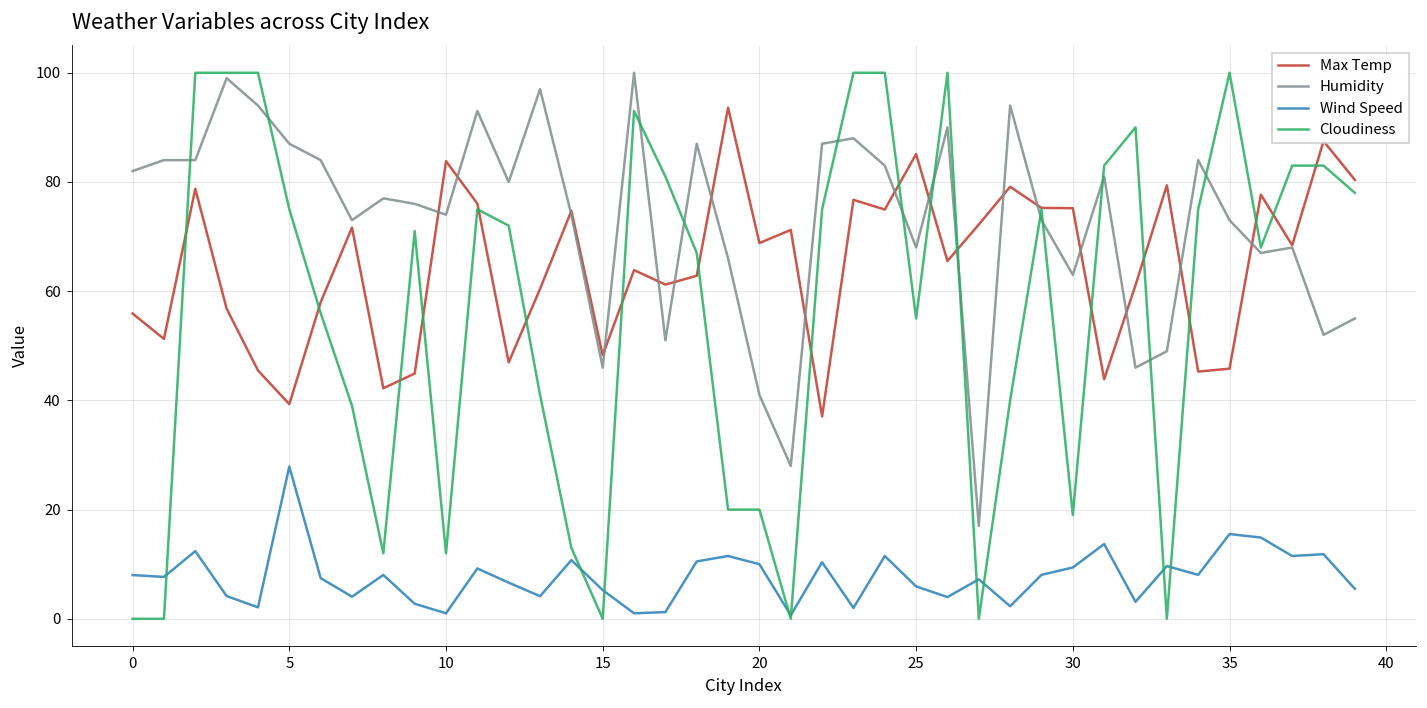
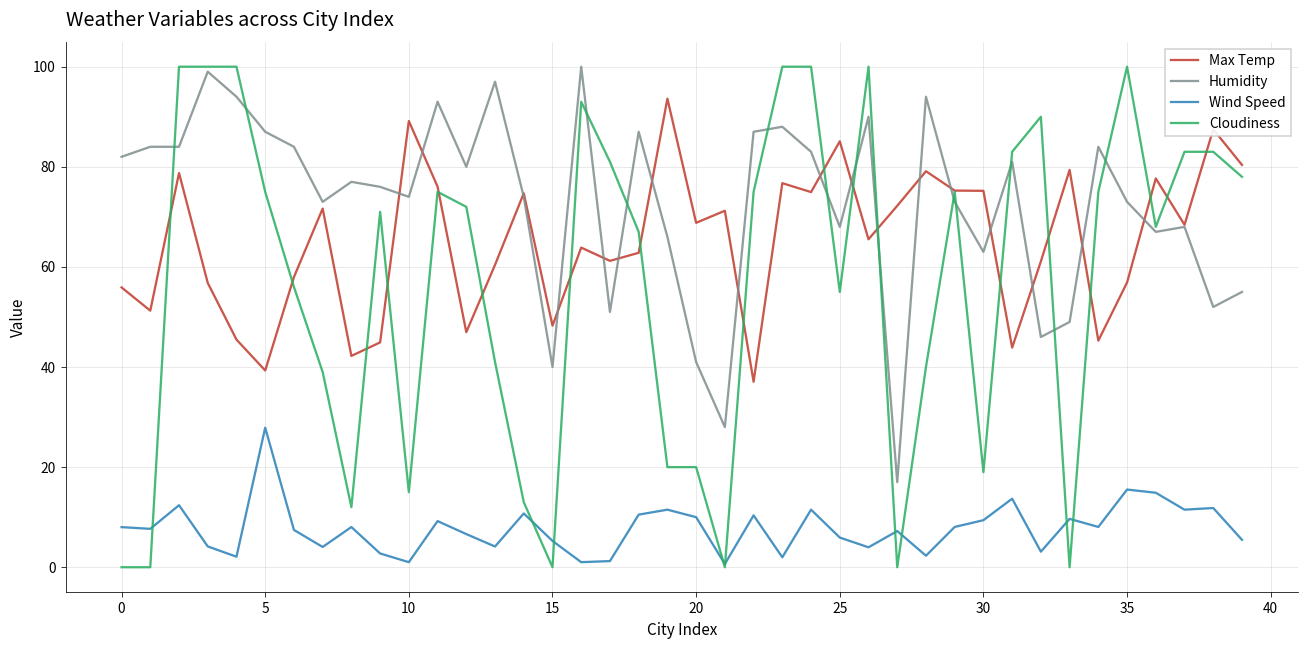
Max Temp, 10: 84 -> 89
Cloudiness, 10: 12 -> 15
Humidity, 15: 46 -> 40
Max Temp, 35: 46 -> 57
